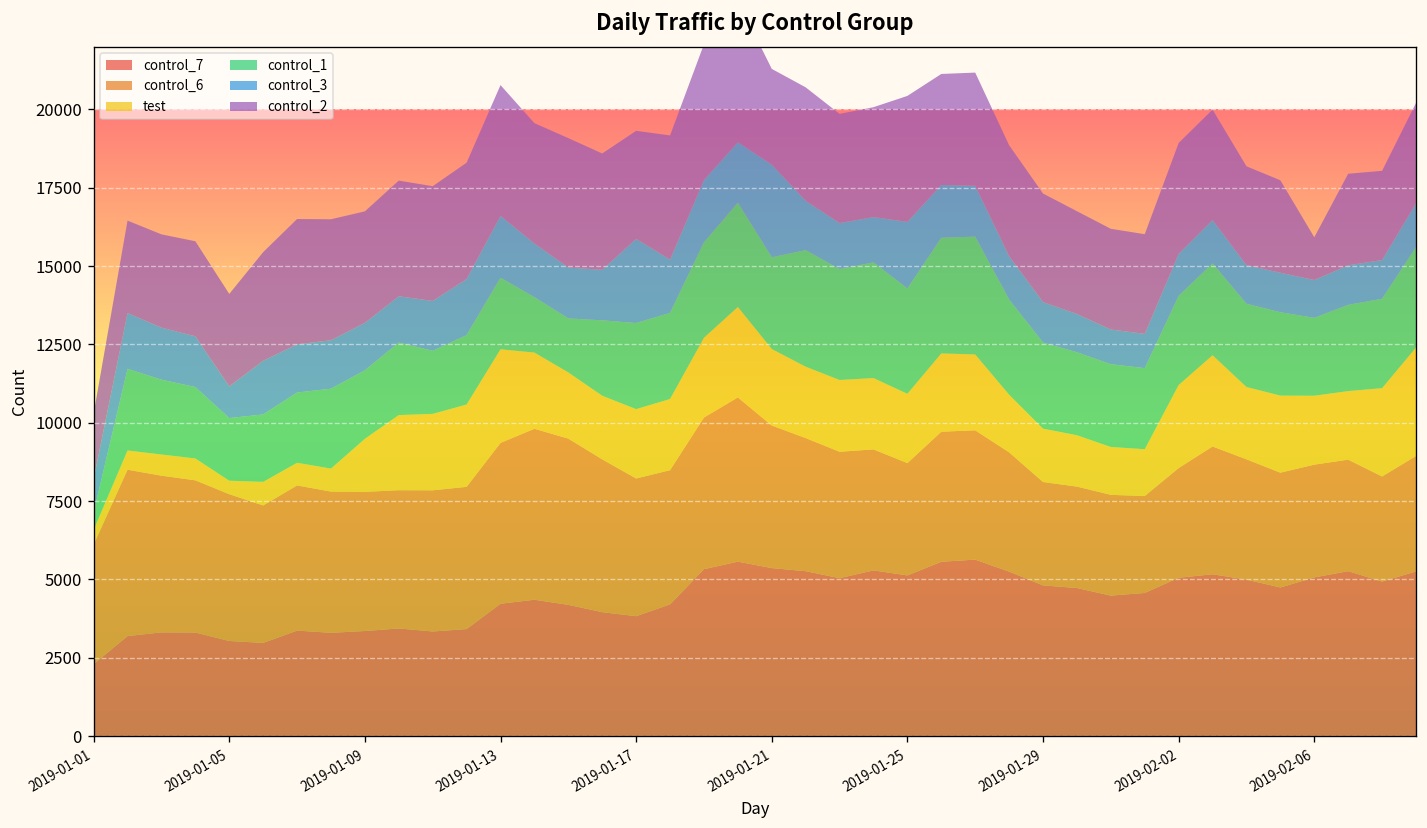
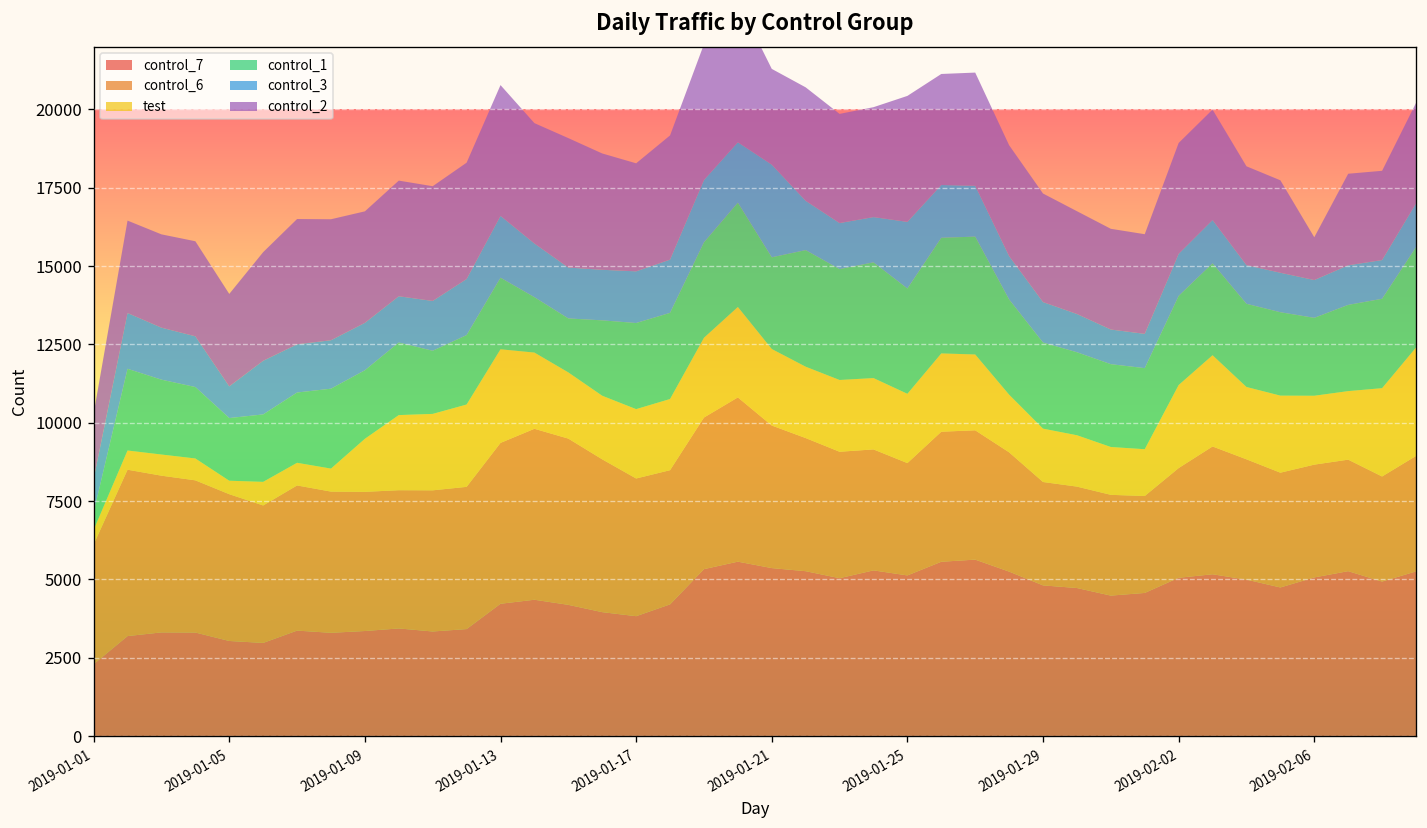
control_3, 2019-01-17: 2700 -> 1600
